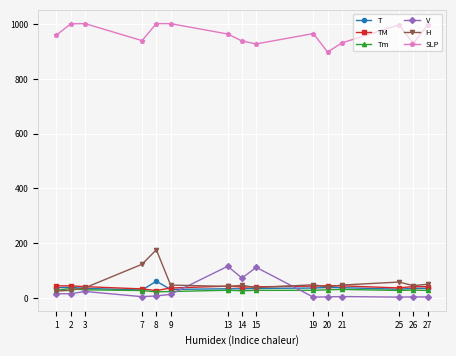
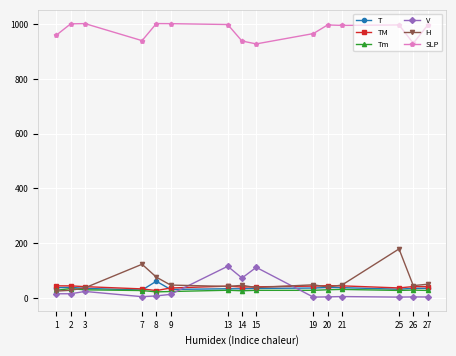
H, 8: 180 -> 80
SLP, 13: 960 -> 1000
SLP, 20: 900 -> 1000
SLP, 21: 930 -> 1000
H, 25: 60 -> 180
